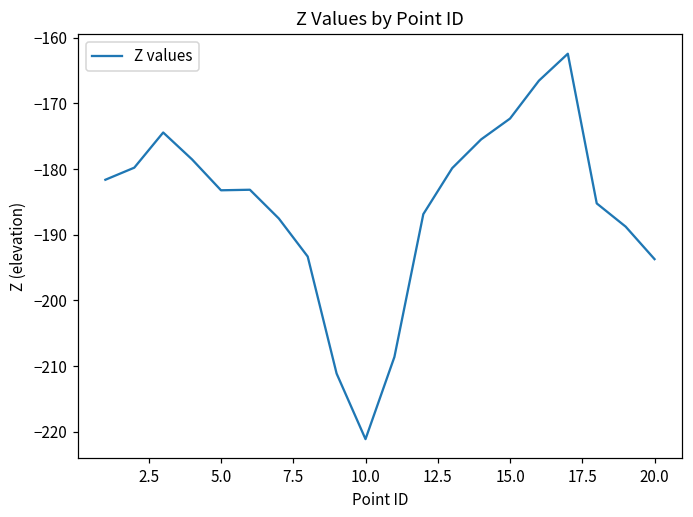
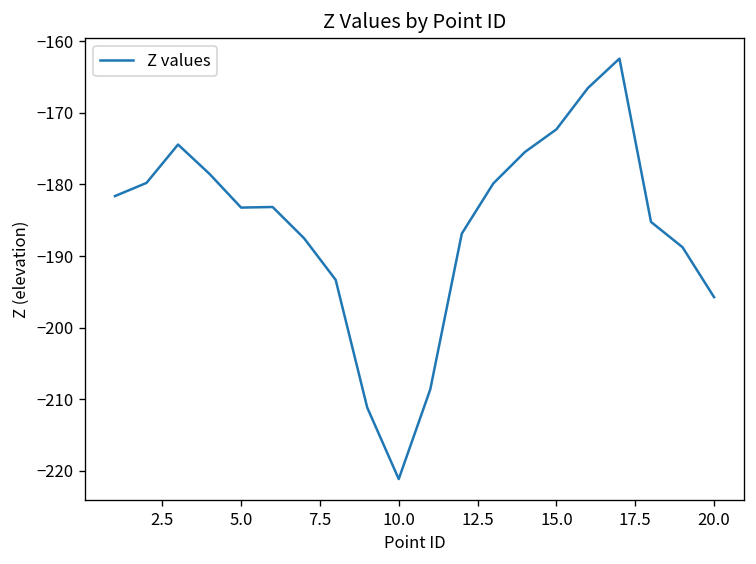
20.0: -194 -> -196
